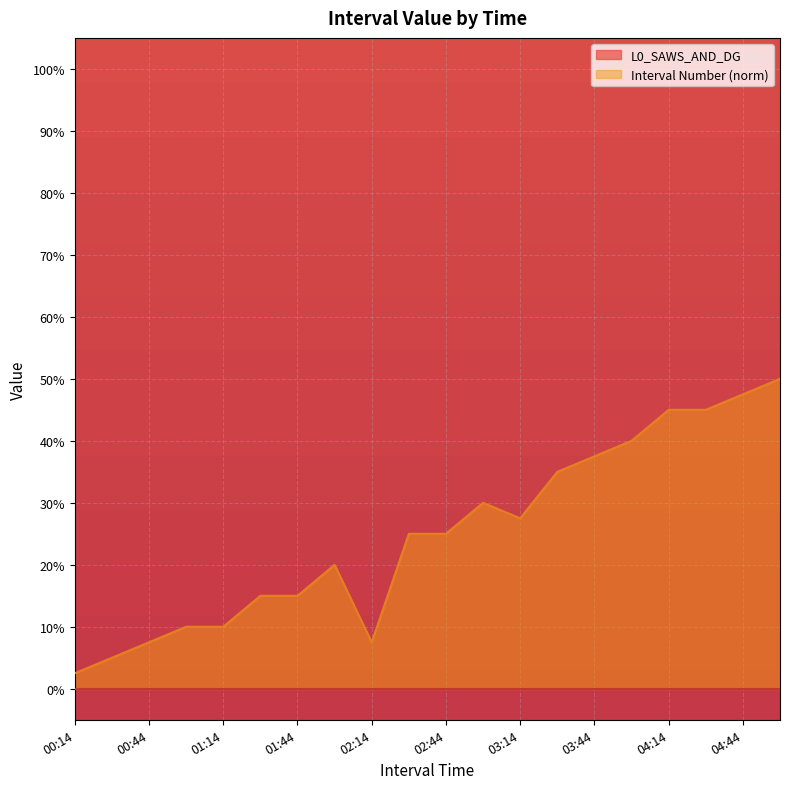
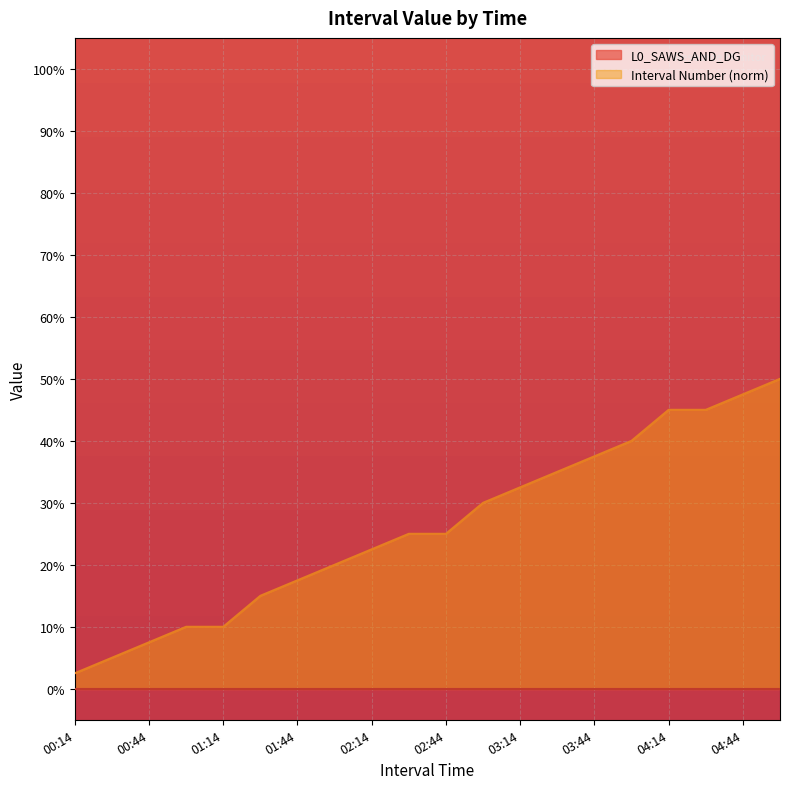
Interval Number (norm), 01:44: 15% -> 18%
Interval Number (norm), 02:14: 8% -> 23%
Interval Number (norm), 03:14: 28% -> 33%
